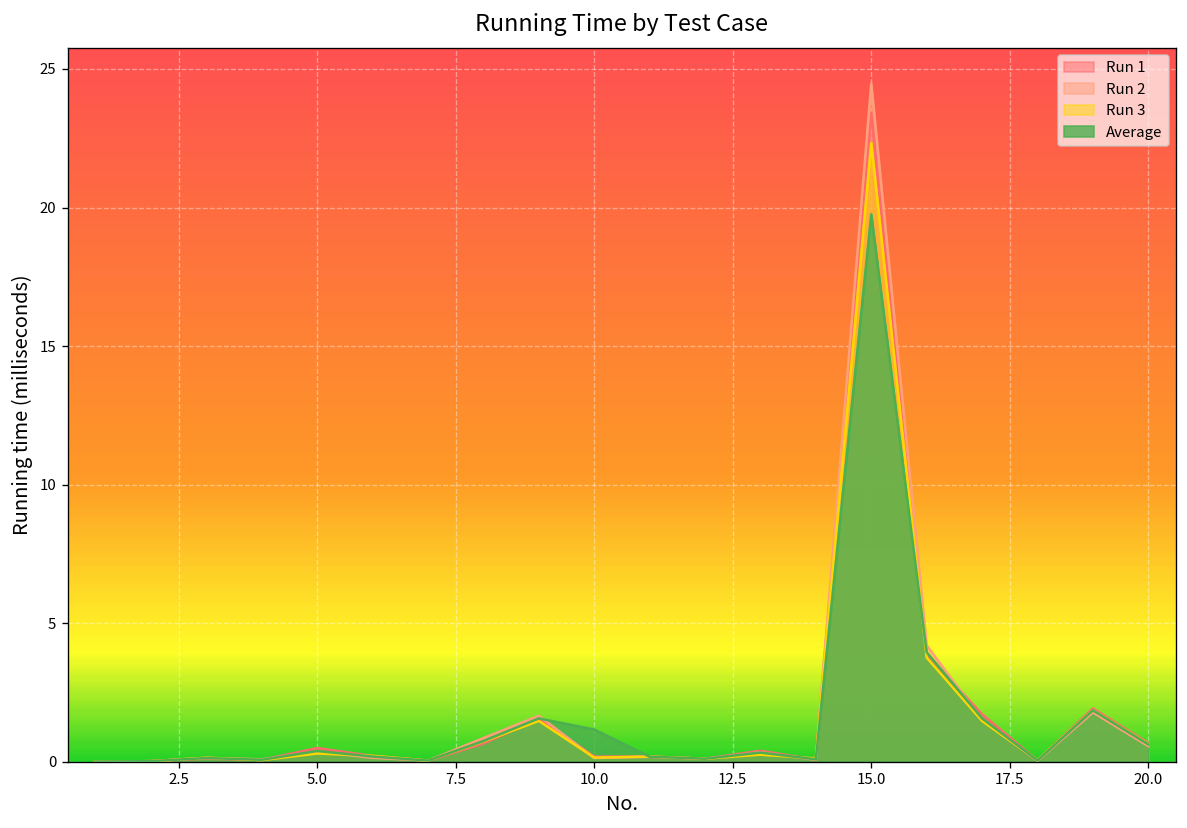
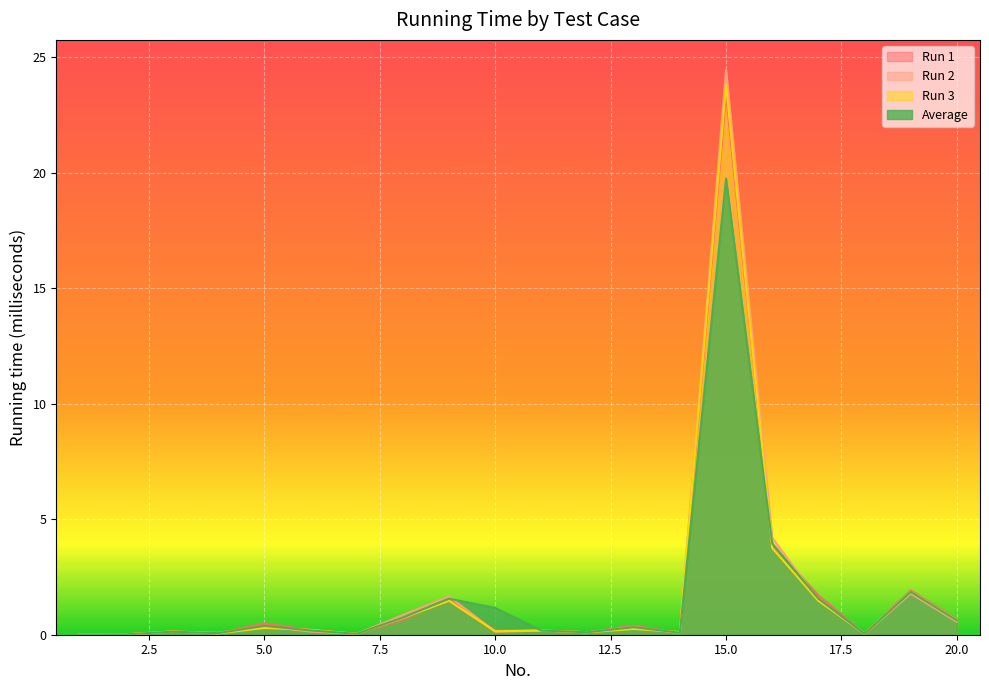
Run 3, 15.0: 22.3 -> 23.8
